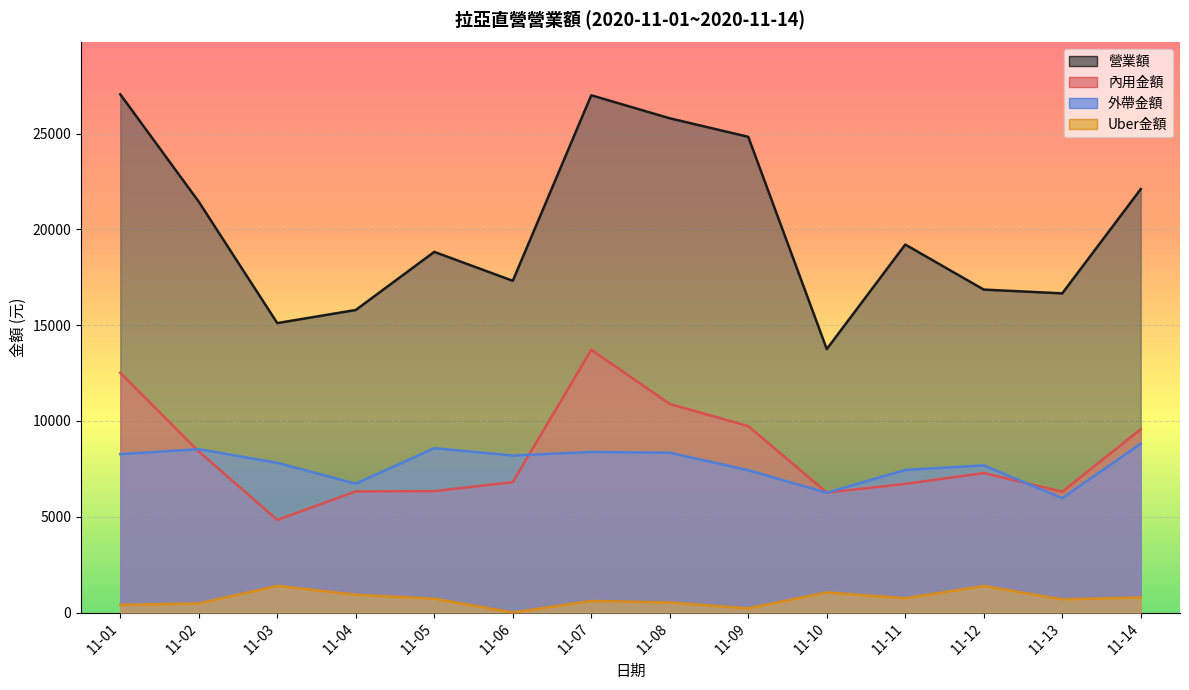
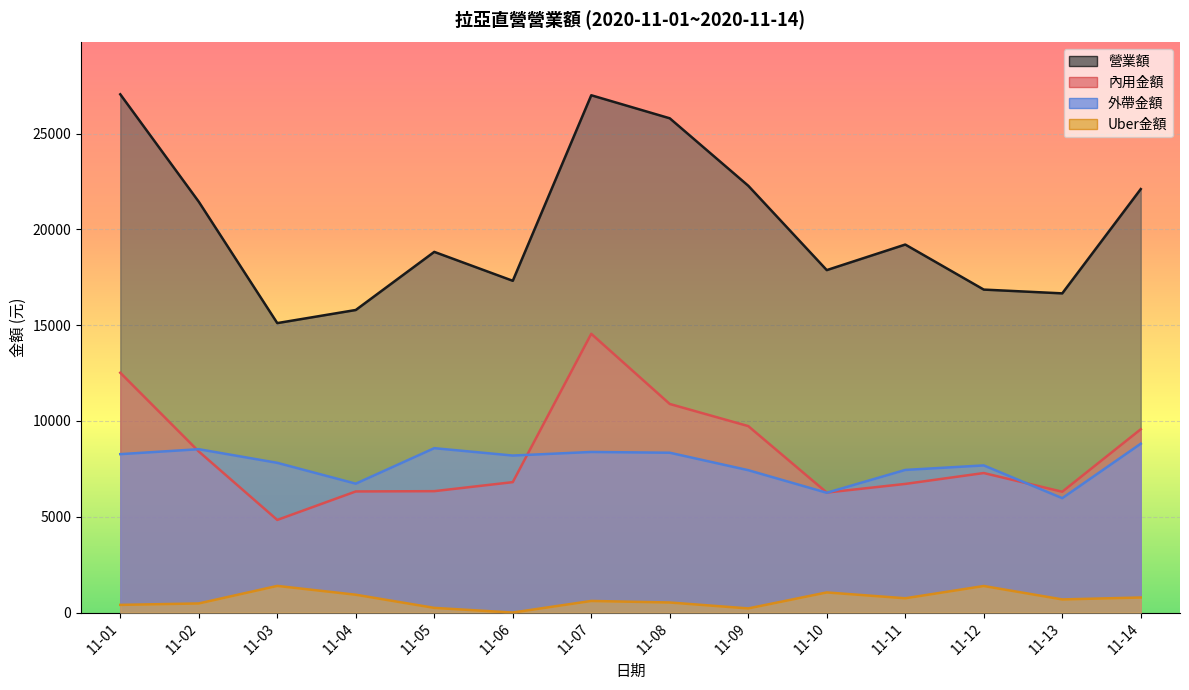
Uber金額, 11-05: 700 -> 200
內用金額, 11-07: 13700 -> 14500
營業額, 11-09: 24800 -> 22300
營業額, 11-10: 13800 -> 17900
